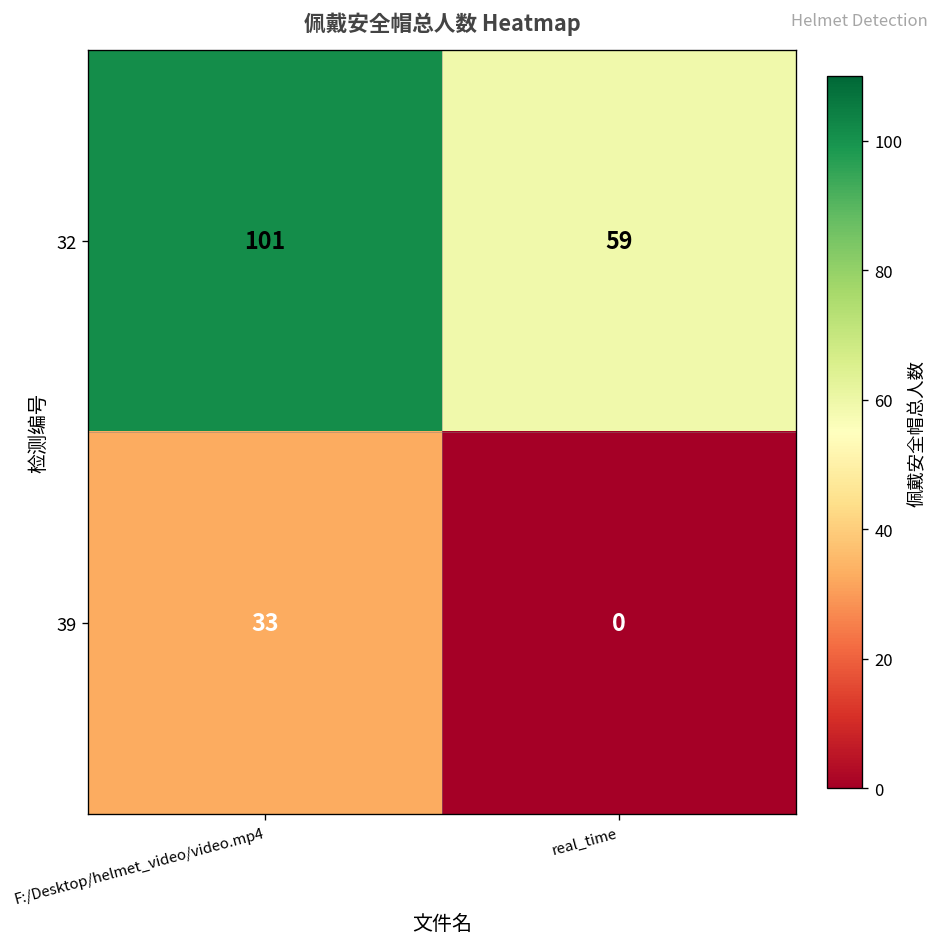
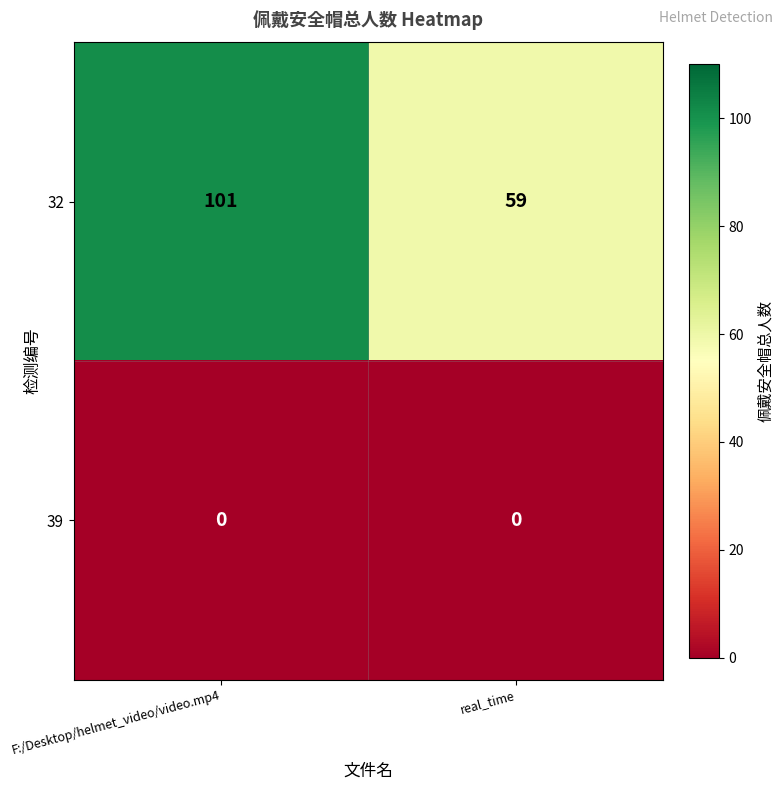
39, F:/Desktop/helmet_video/video.mp4: 33 -> 0
